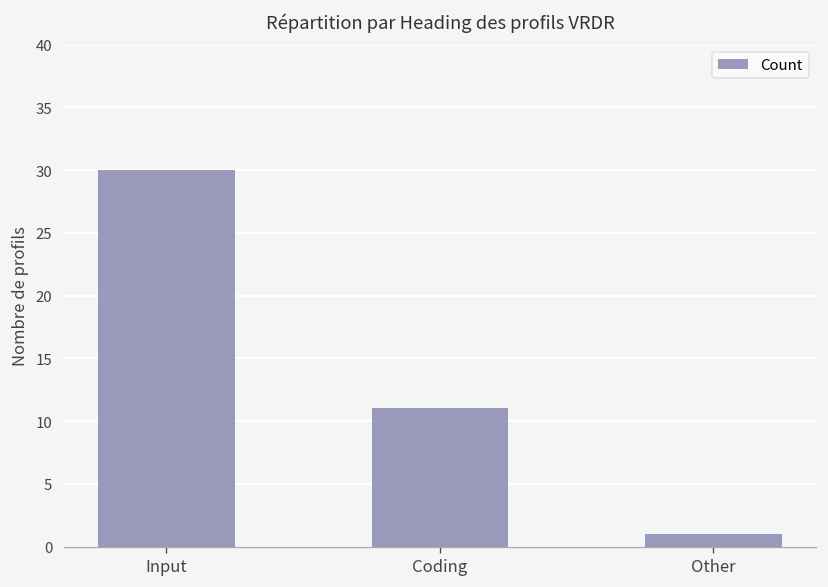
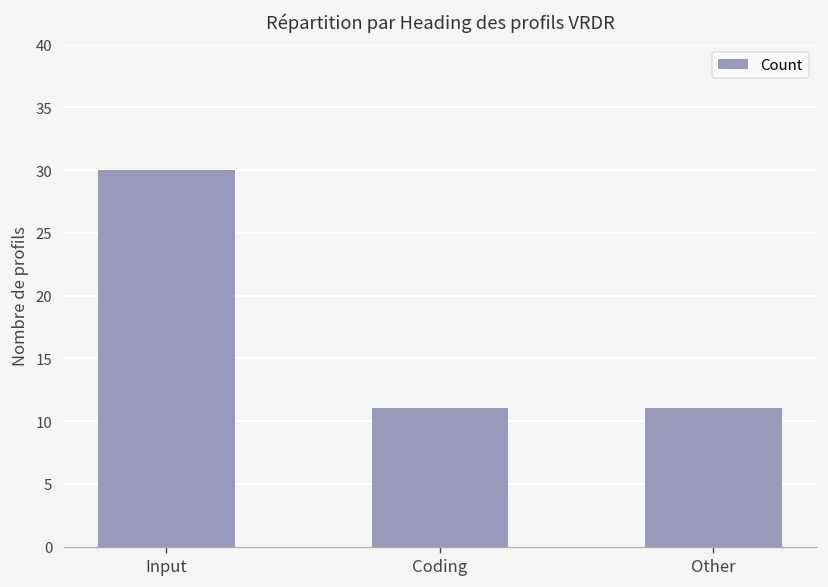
Other: 1 -> 11
